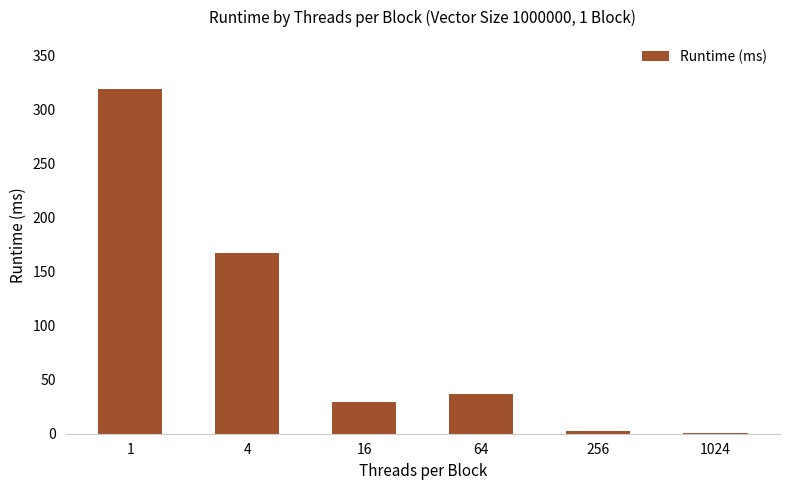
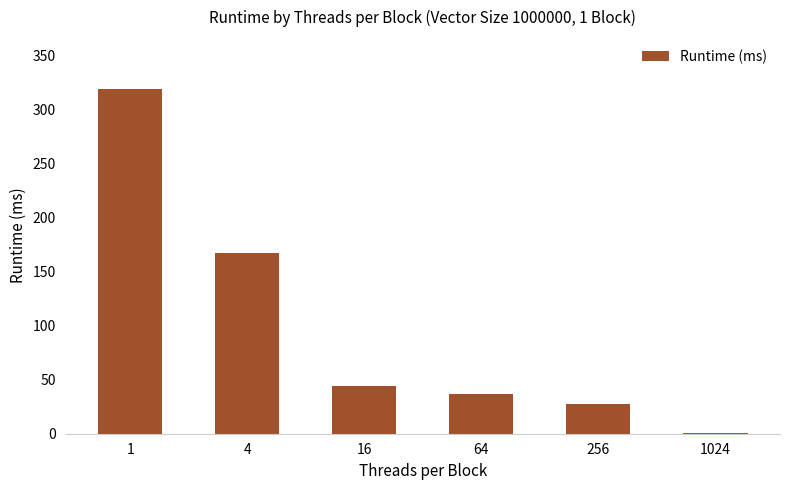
16: 29 -> 44
256: 3 -> 27
